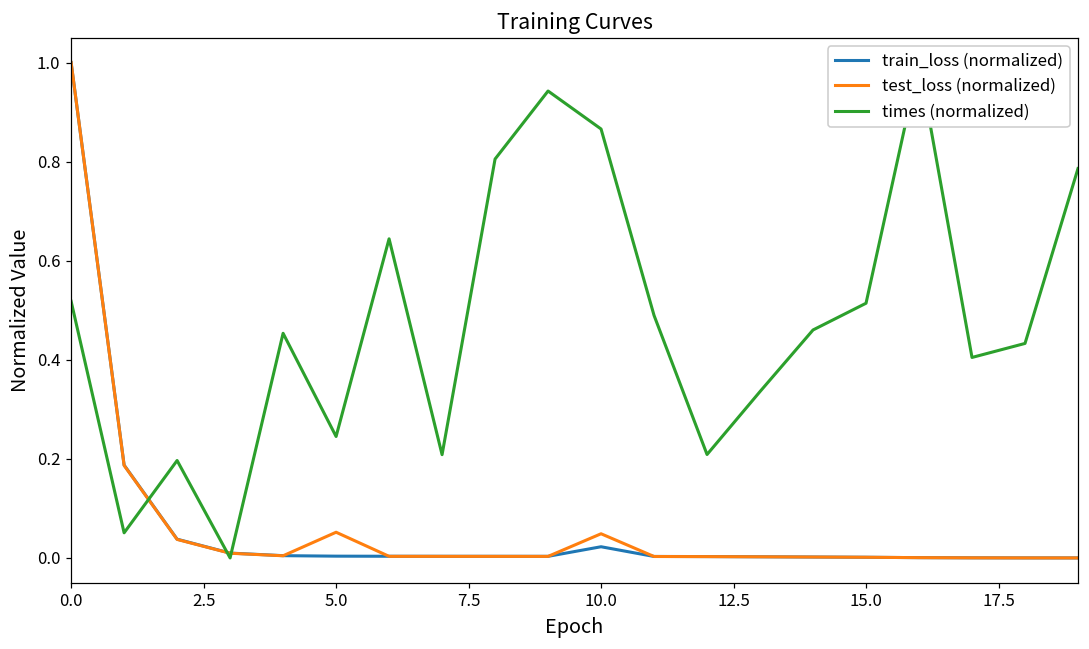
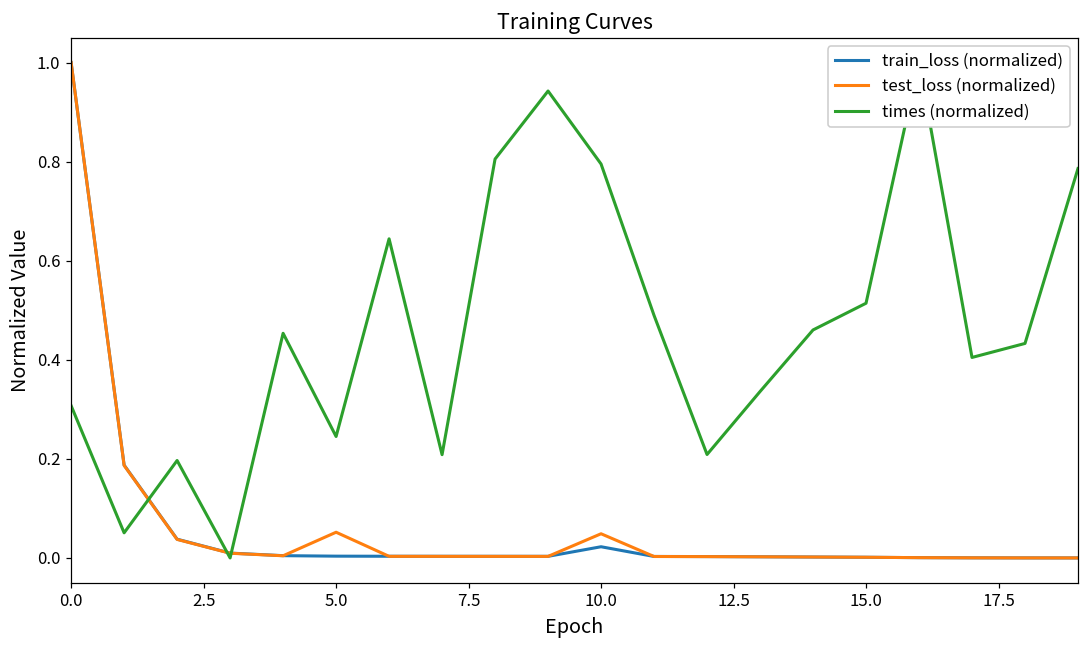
times (normalized), 0.0: 0.52 -> 0.31
times (normalized), 10.0: 0.87 -> 0.80
